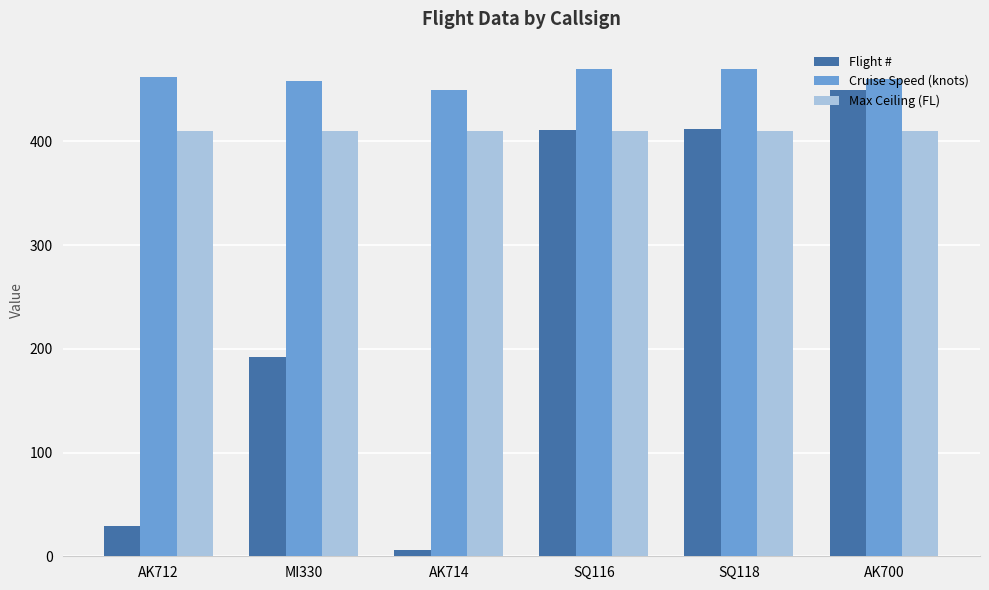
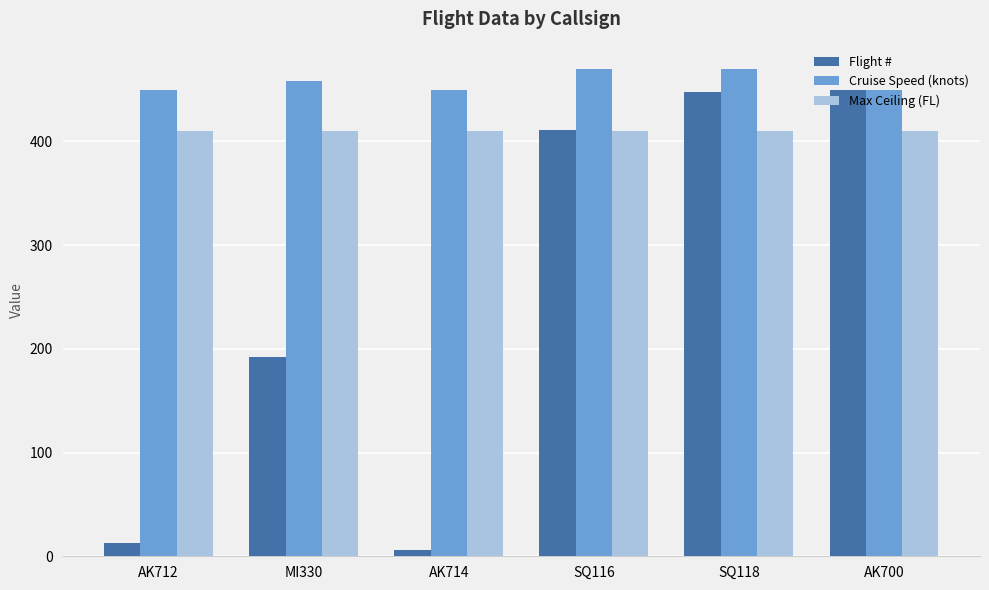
Flight #, AK712: 29 -> 13
Cruise Speed (knots), AK712: 462 -> 450
Flight #, SQ118: 412 -> 448
Cruise Speed (knots), AK700: 460 -> 450
